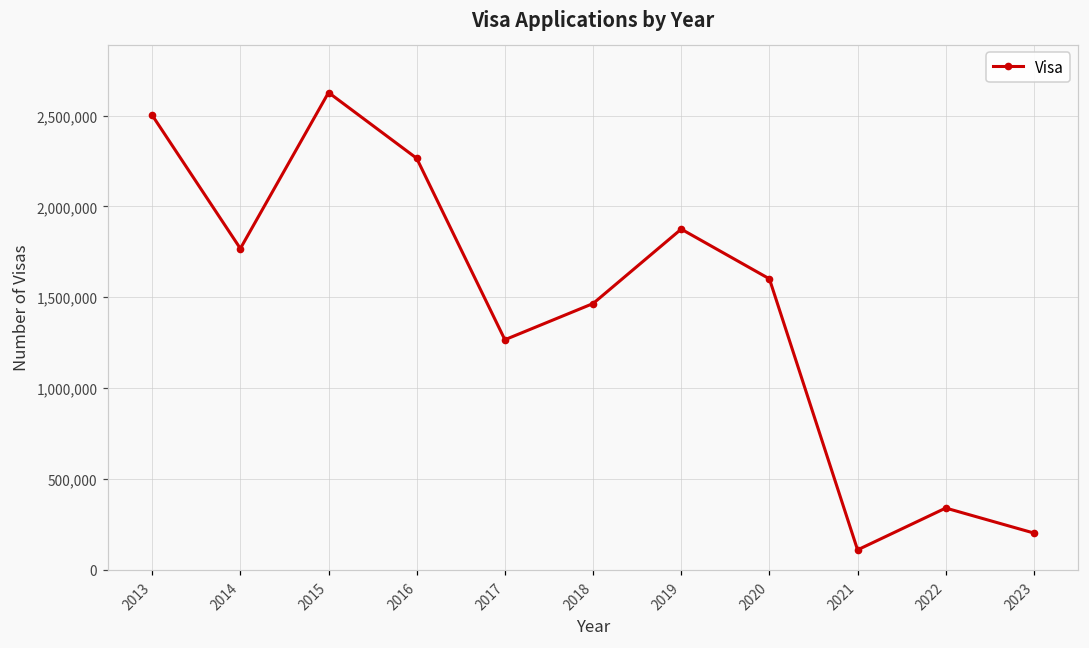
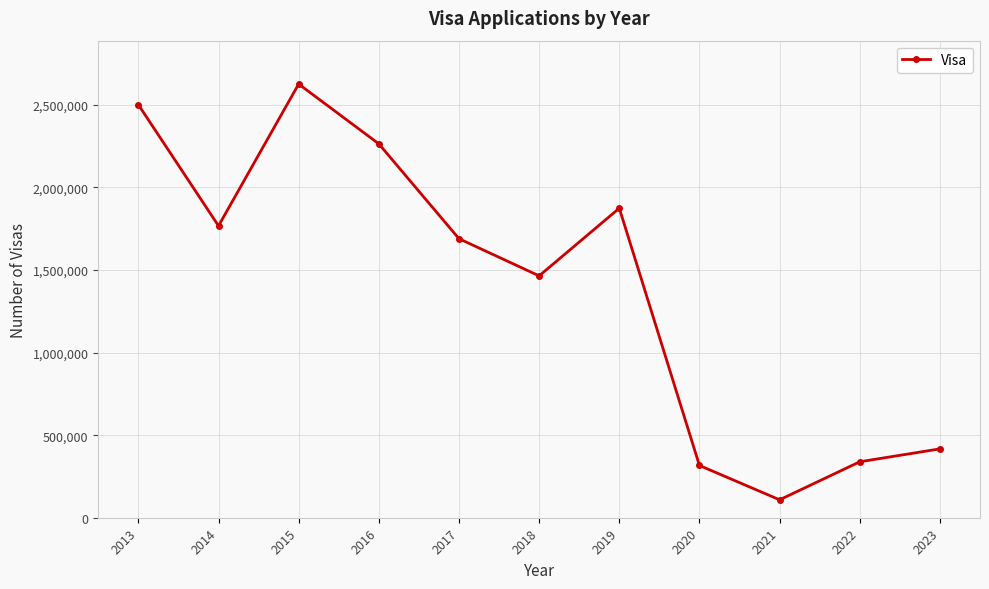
2017: 1,270,000 -> 1,690,000
2020: 1,600,000 -> 320,000
2023: 200,000 -> 420,000
